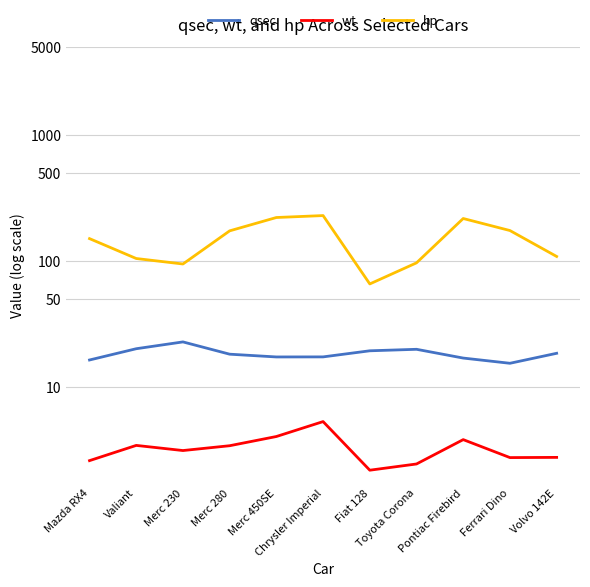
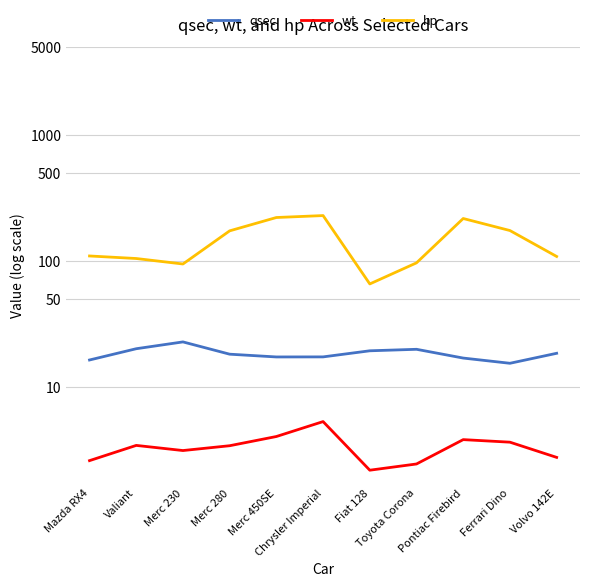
hp, Mazda RX4: 150 -> 110
wt, Ferrari Dino: 2.8 -> 3.7
